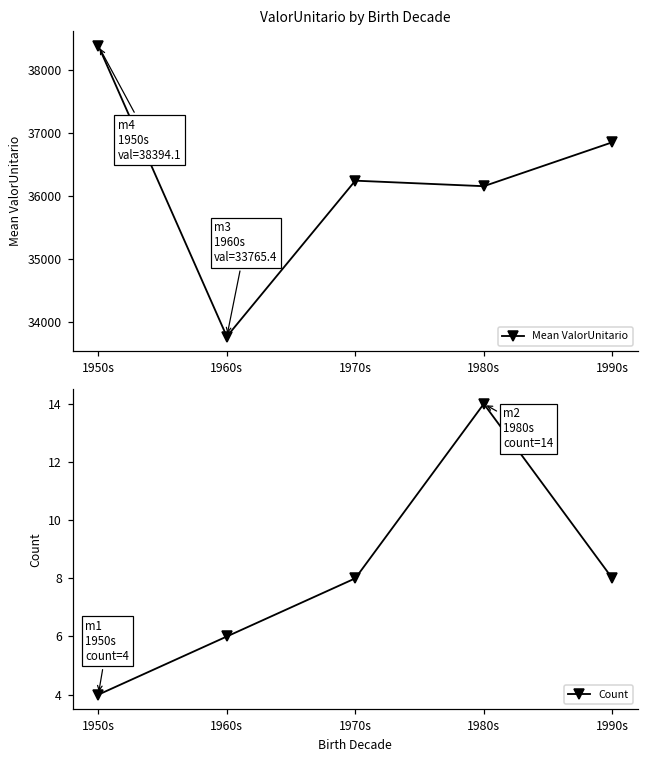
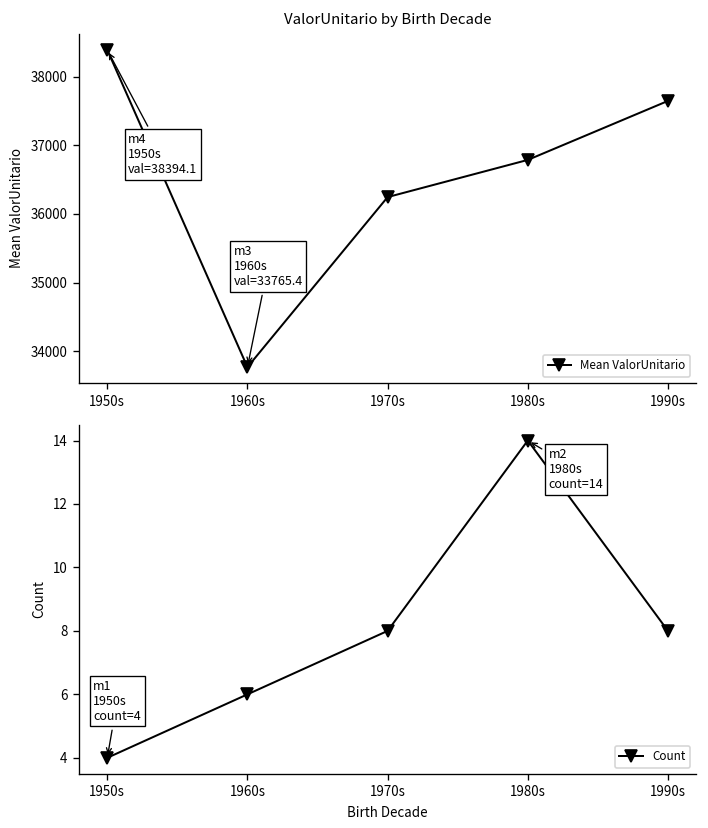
ValorUnitario by Birth Decade, 1980s: 36200 -> 36800
ValorUnitario by Birth Decade, 1990s: 36900 -> 37600
